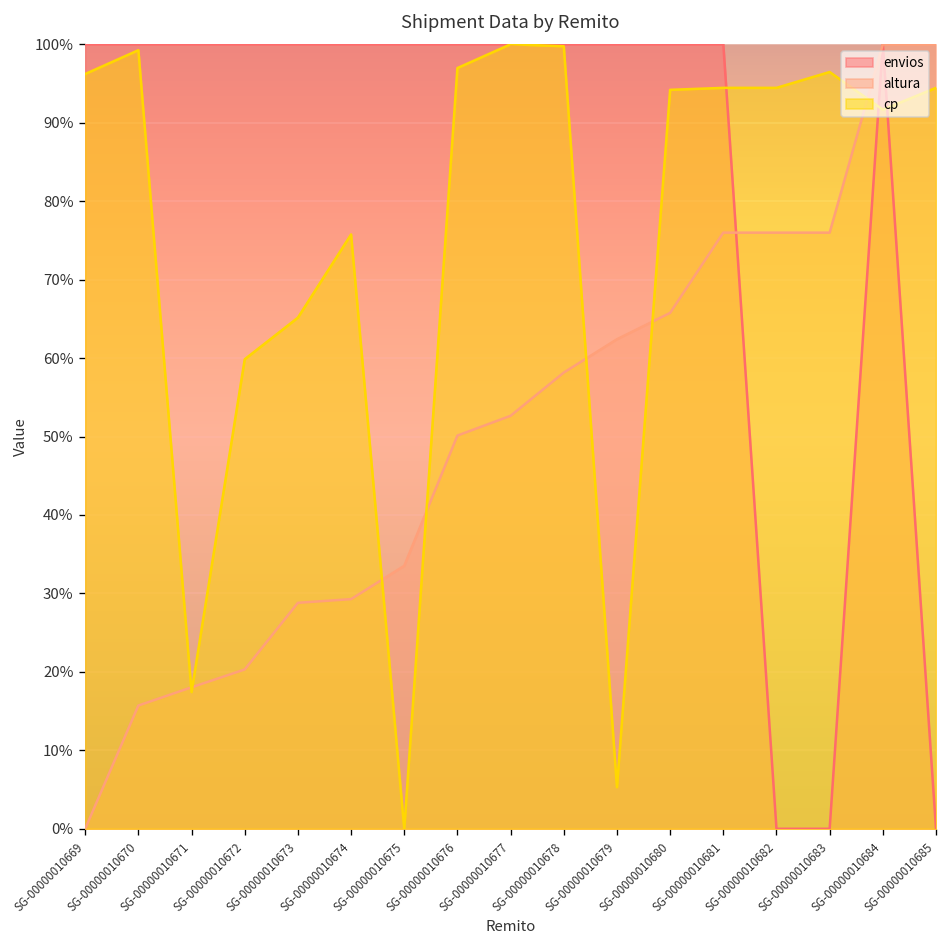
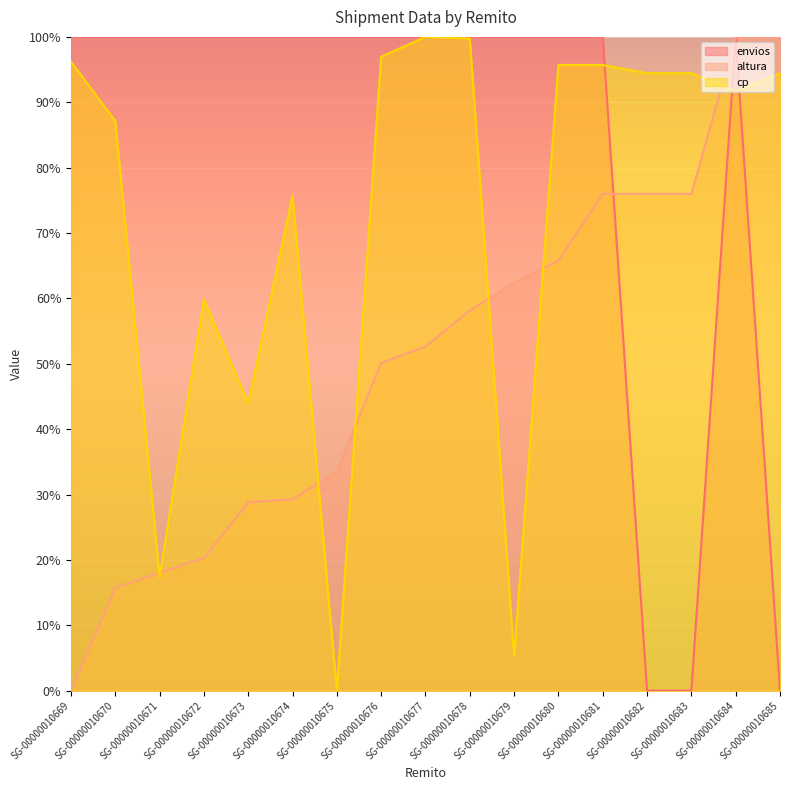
cp, SG-00000010670: 99% -> 87%
cp, SG-00000010673: 65% -> 44%
cp, SG-00000010680: 94% -> 96%
cp, SG-00000010681: 94% -> 96%
cp, SG-00000010683: 96% -> 94%
